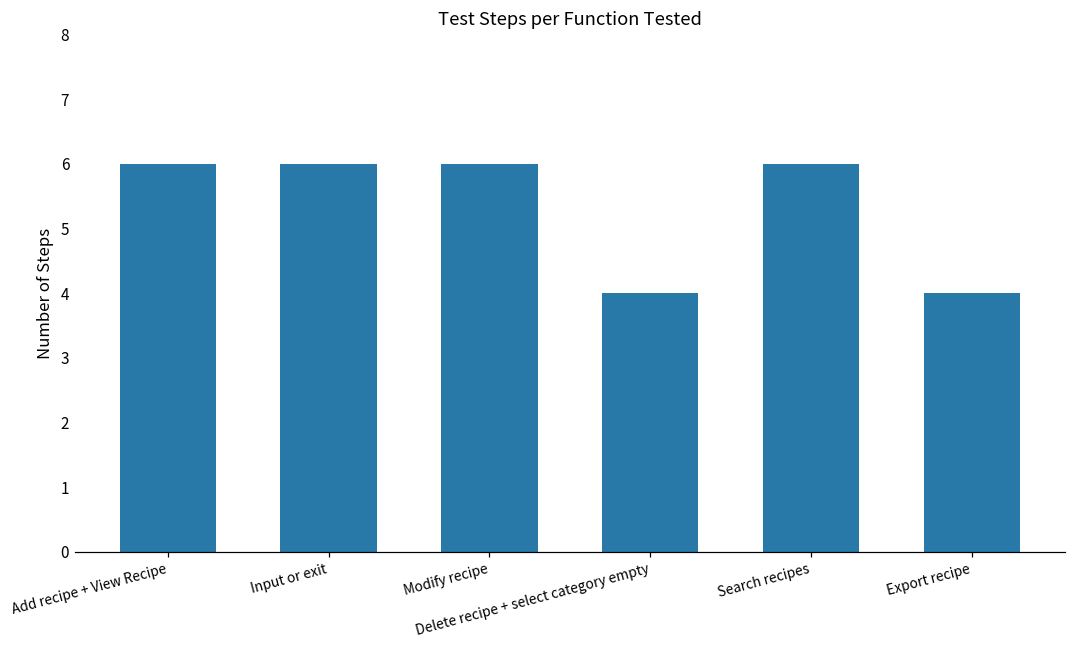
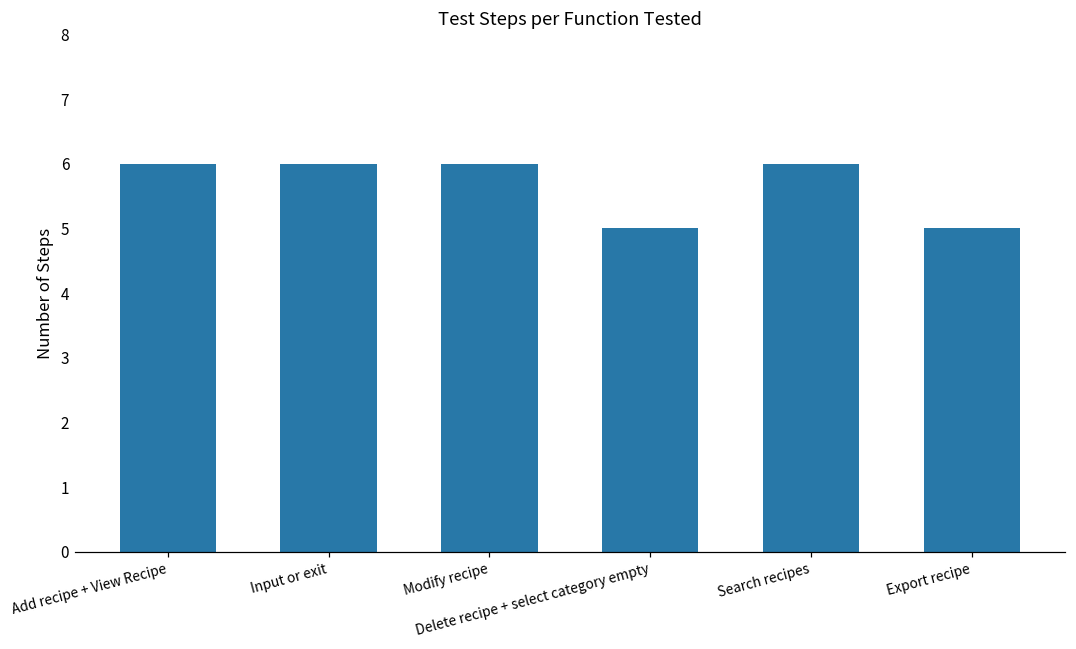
Delete recipe + select category empty: 4 -> 5
Export recipe: 4 -> 5
